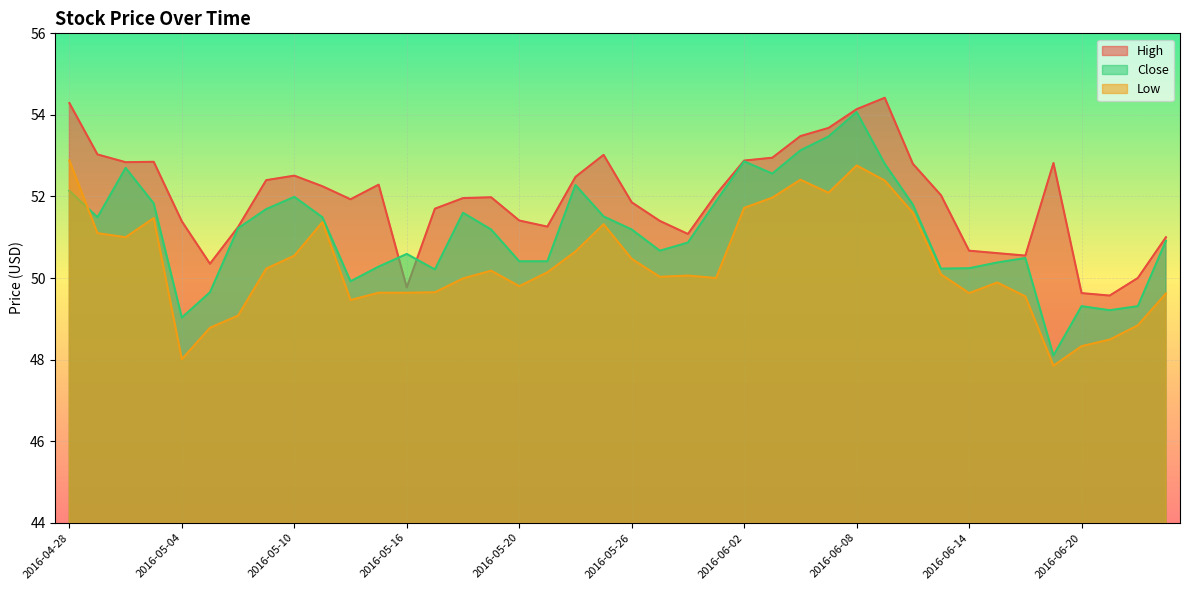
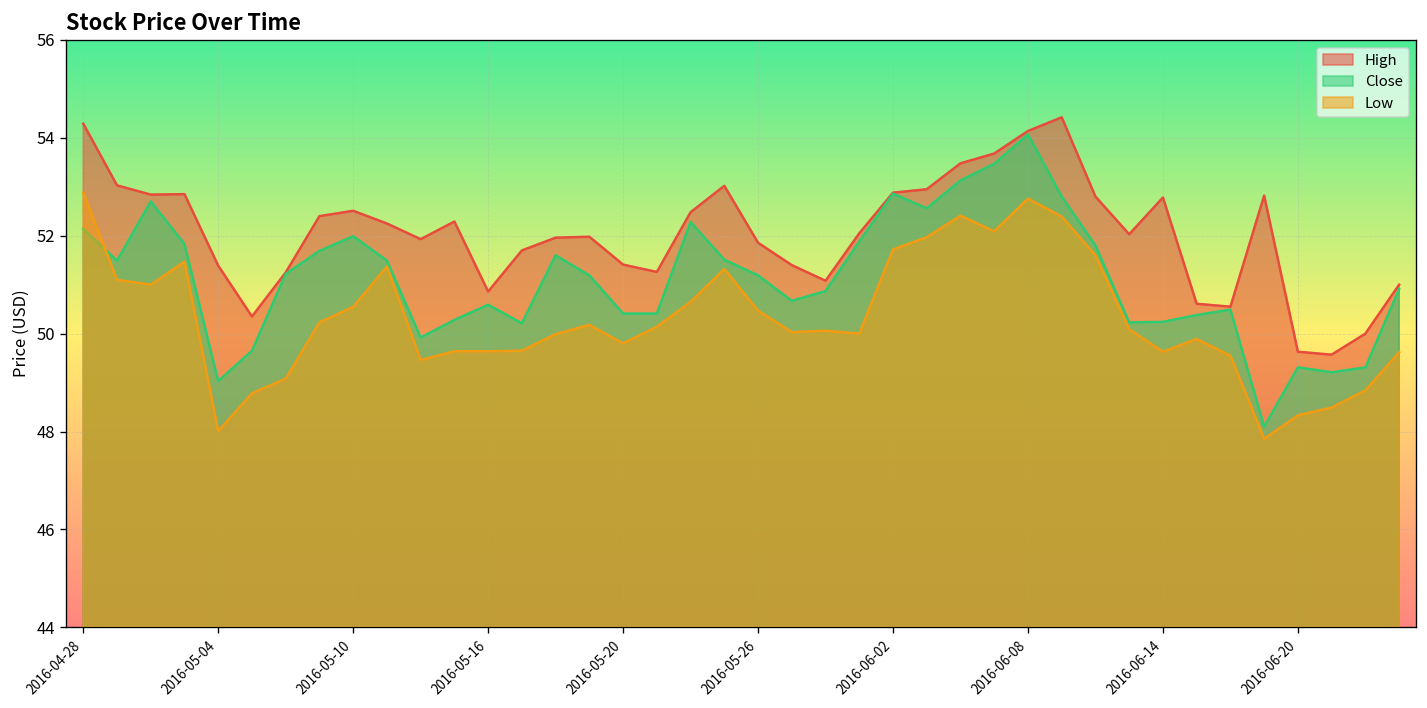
High, 2016-05-16: 49.8 -> 50.9
High, 2016-06-14: 50.7 -> 52.8
